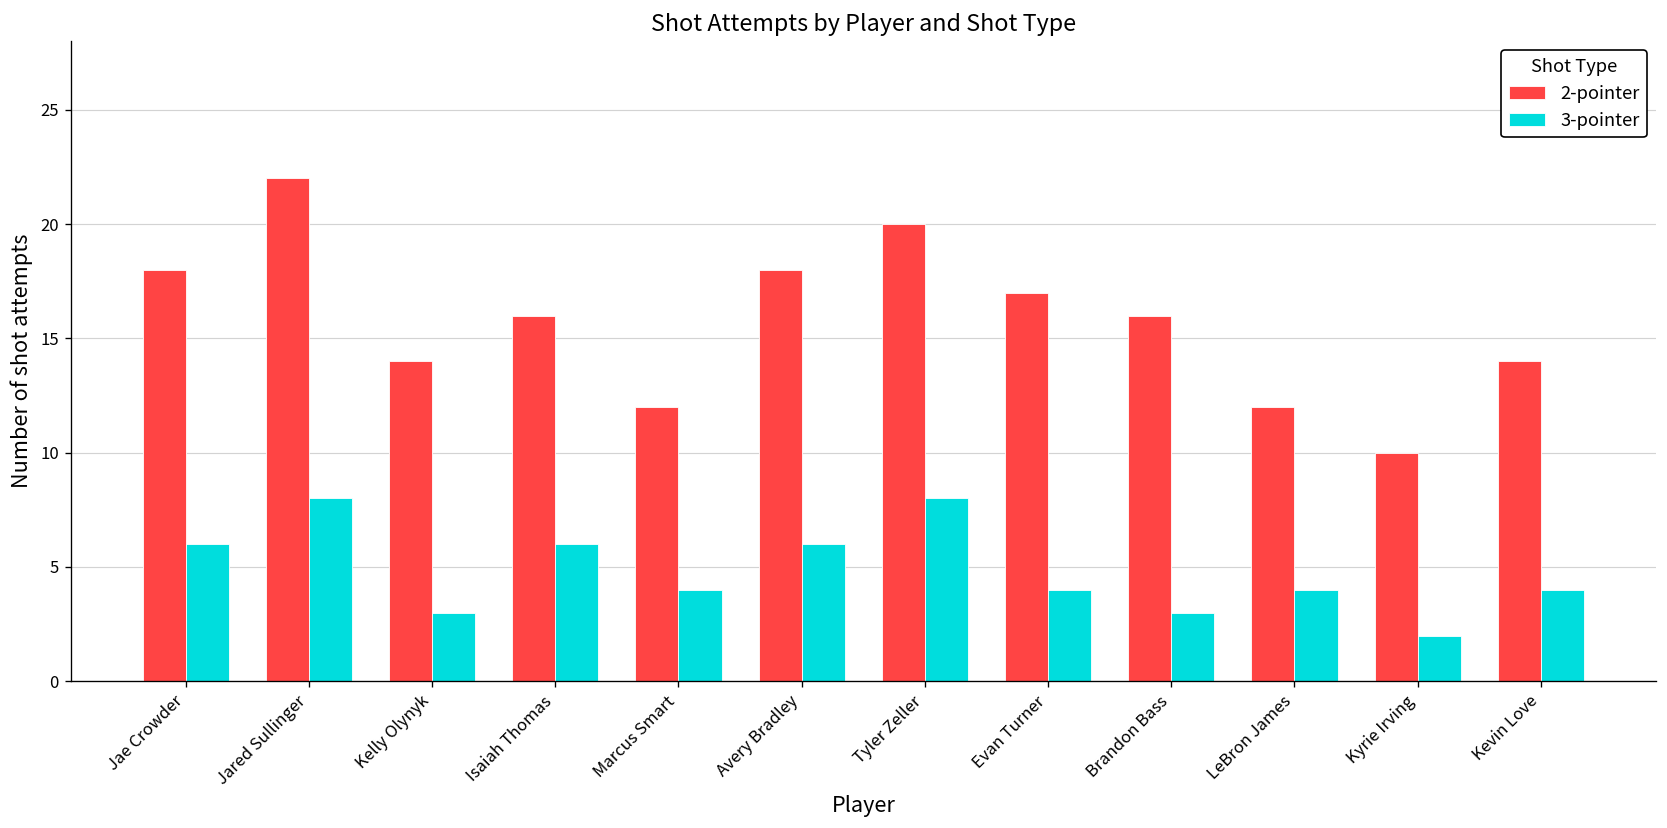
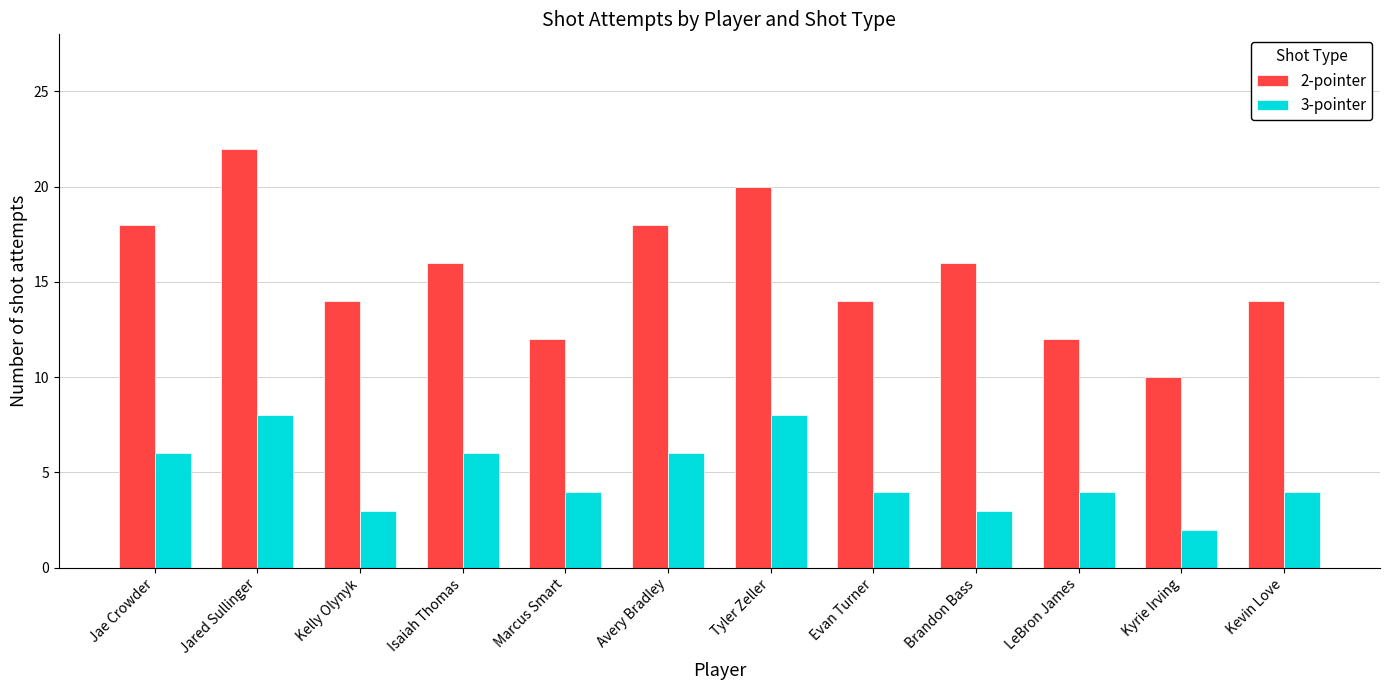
2-pointer, Evan Turner: 17 -> 14
